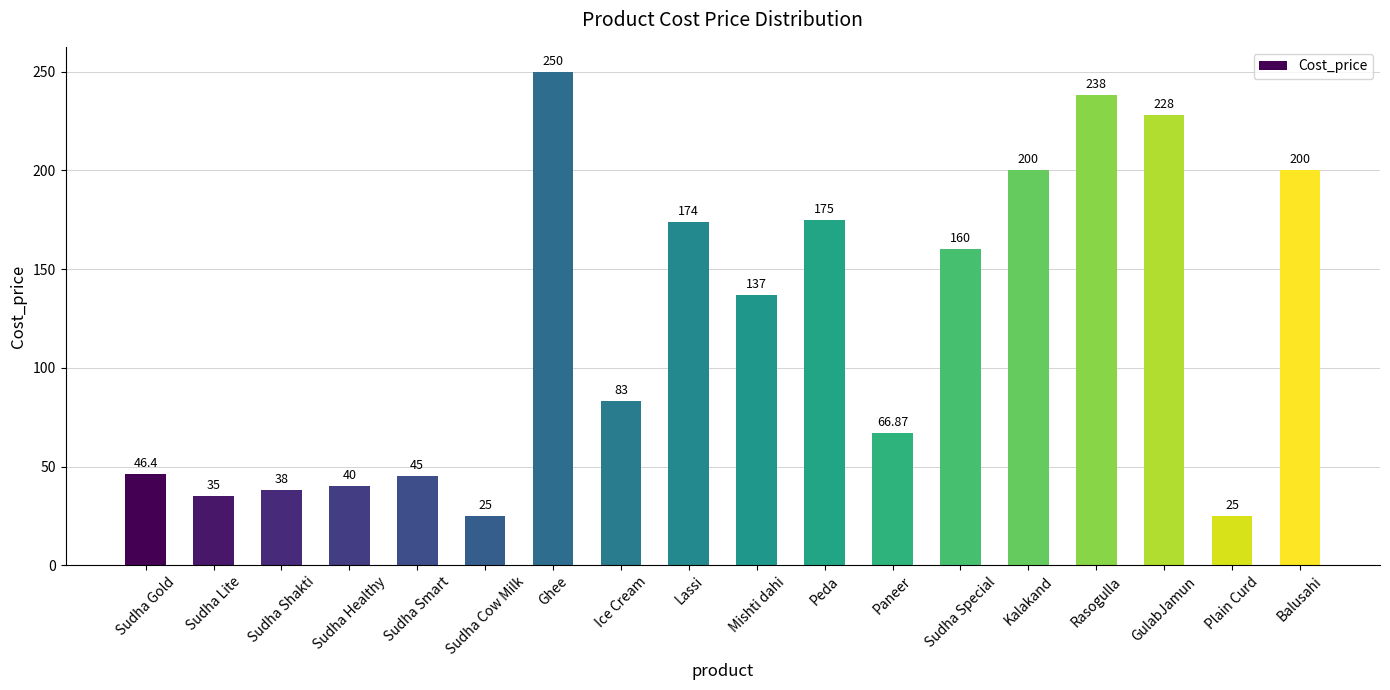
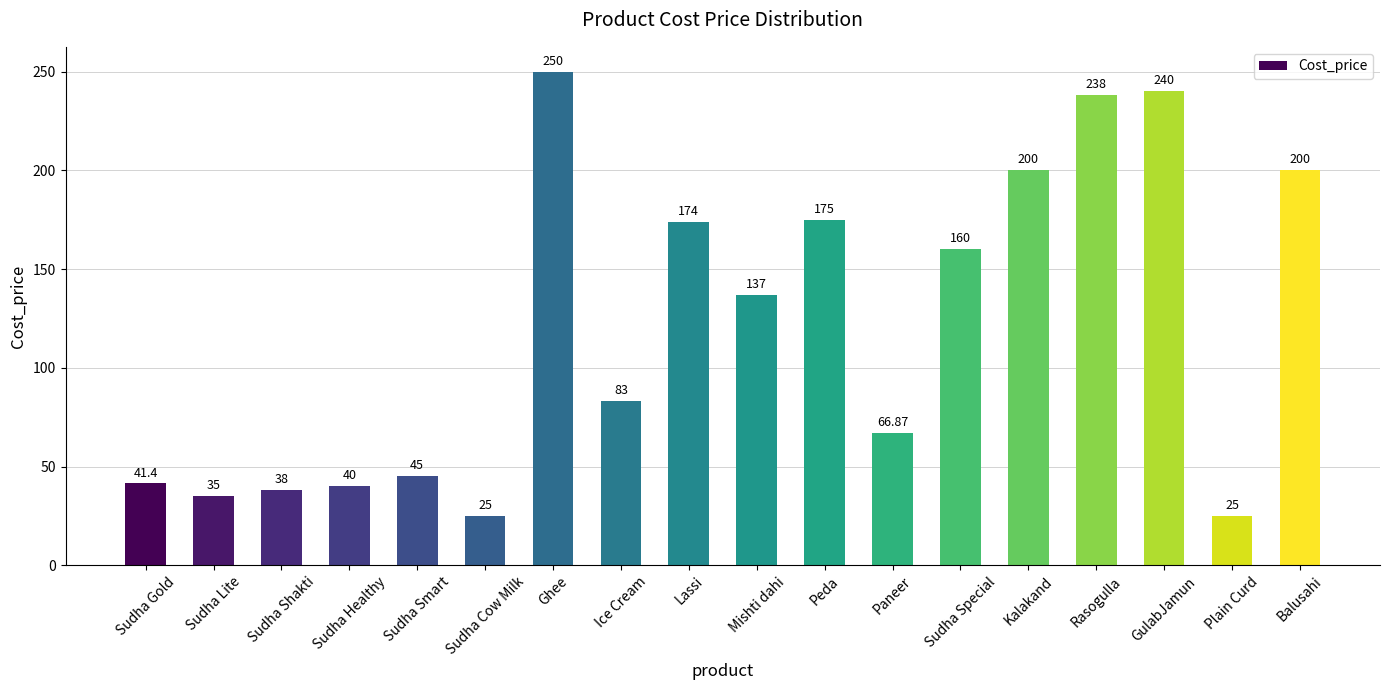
Sudha Gold: 46.4 -> 41.4
GulabJamun: 228 -> 240
